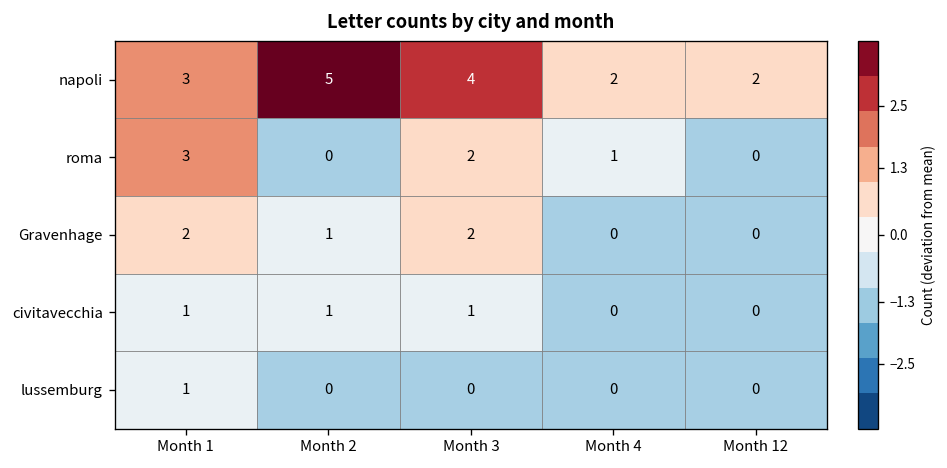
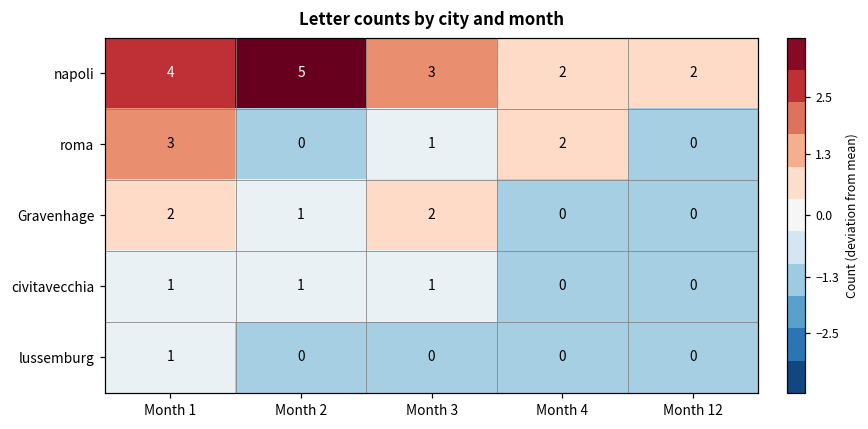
napoli, Month 1: 3 -> 4
napoli, Month 3: 4 -> 3
roma, Month 3: 2 -> 1
roma, Month 4: 1 -> 2
